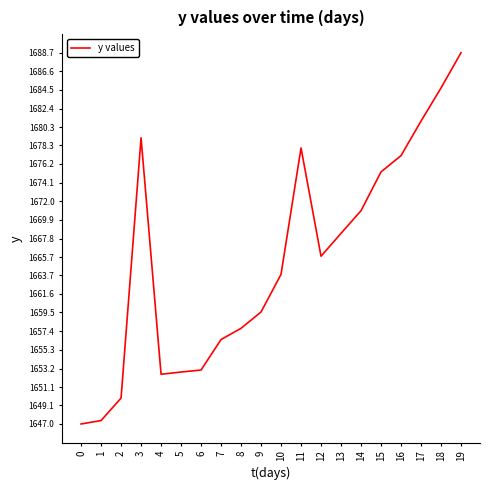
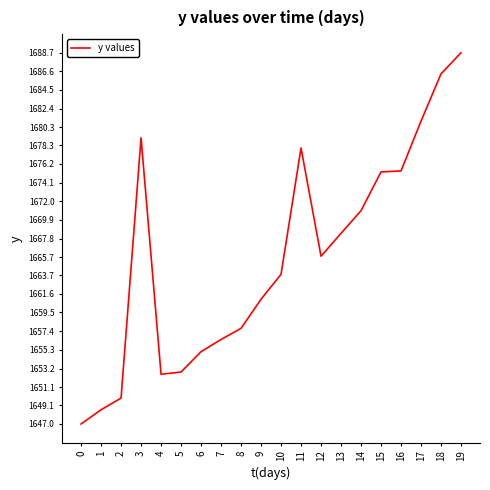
1: 1647 -> 1649
6: 1653 -> 1655
9: 1660 -> 1661
16: 1677 -> 1675
18: 1685 -> 1686
